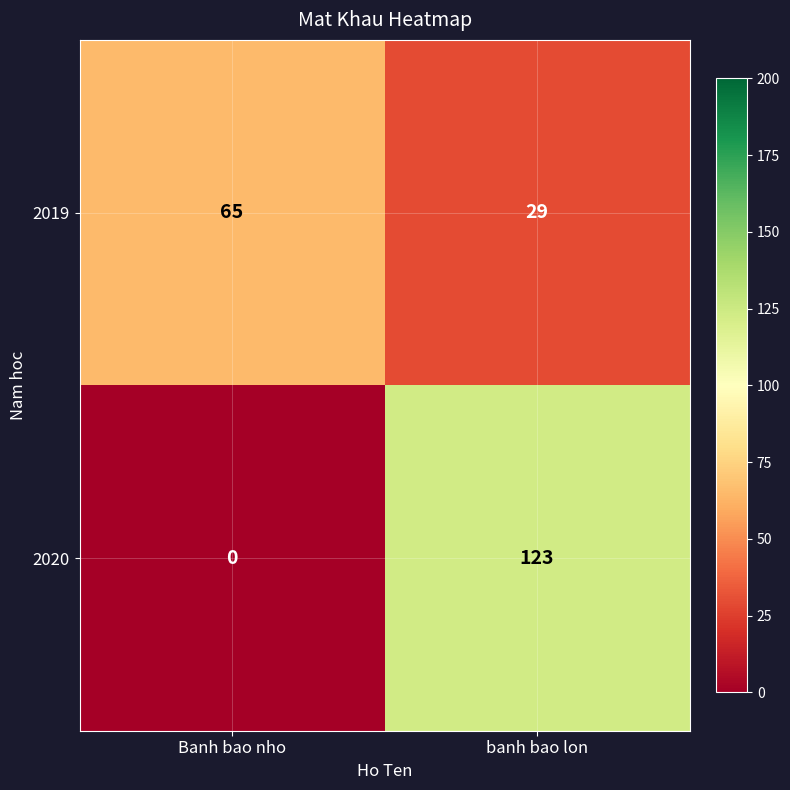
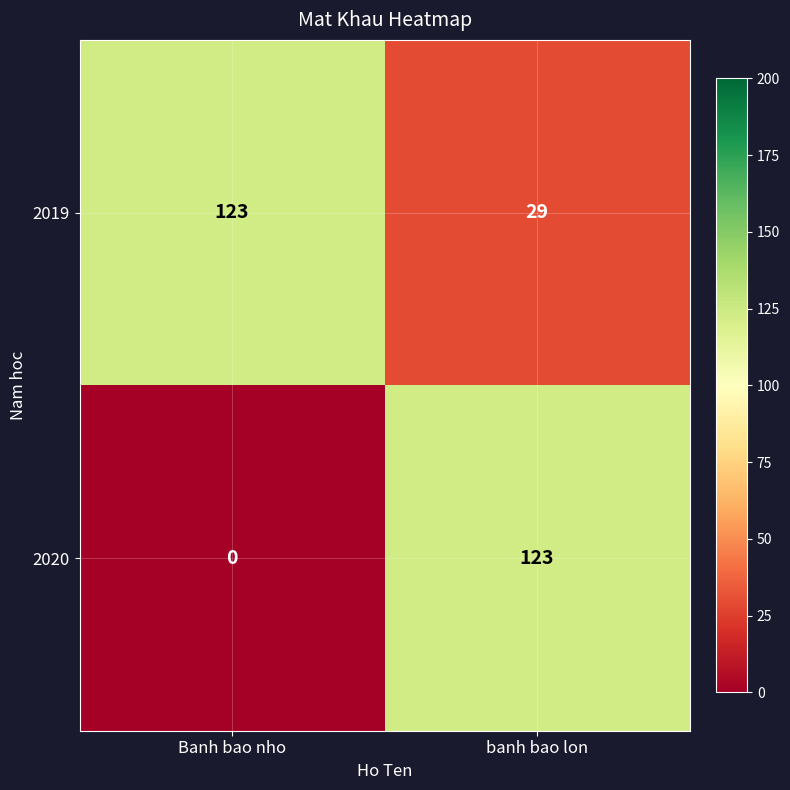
2019, Banh bao nho: 65 -> 123
